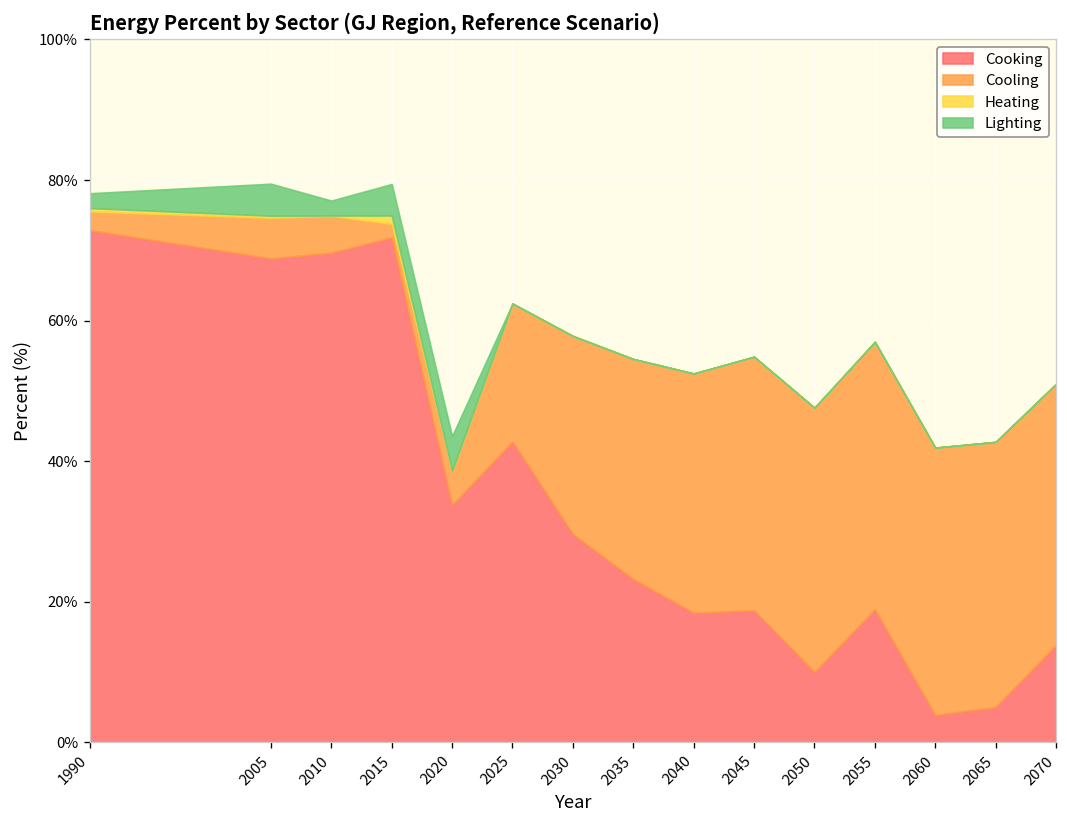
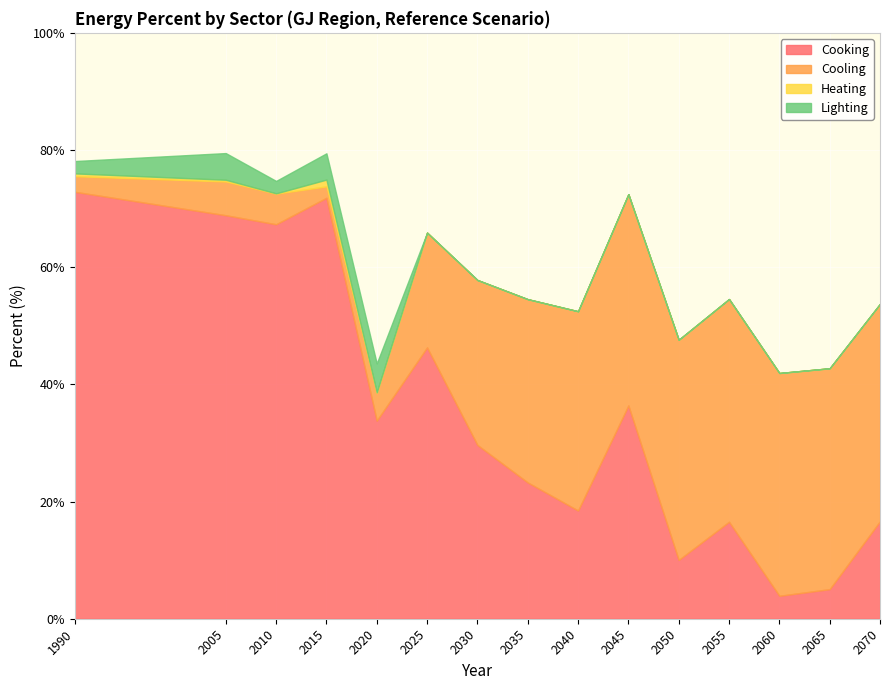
Cooking, 2010: 70% -> 67%
Cooking, 2025: 43% -> 46%
Cooking, 2045: 19% -> 36%
Cooking, 2055: 19% -> 17%
Cooking, 2070: 14% -> 17%
